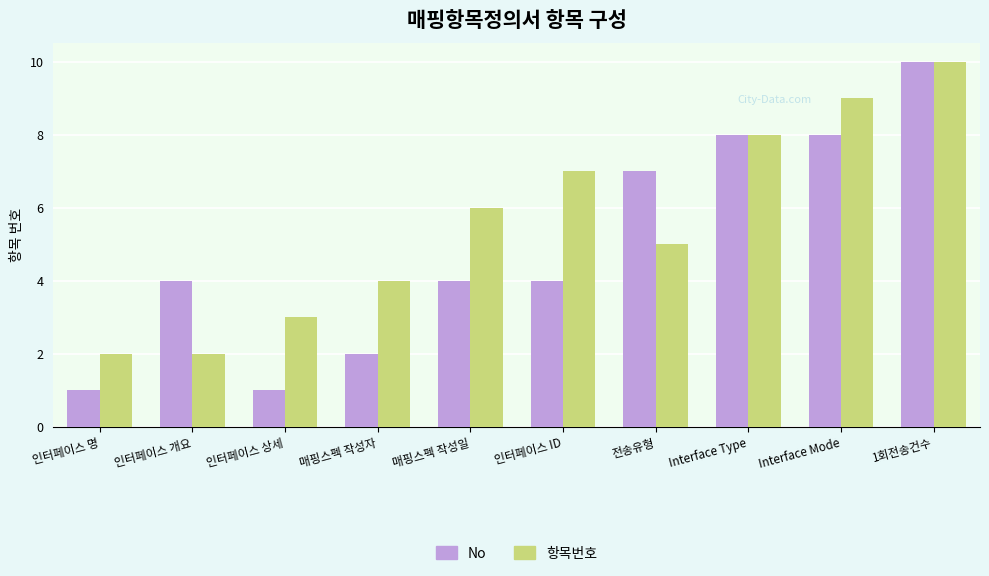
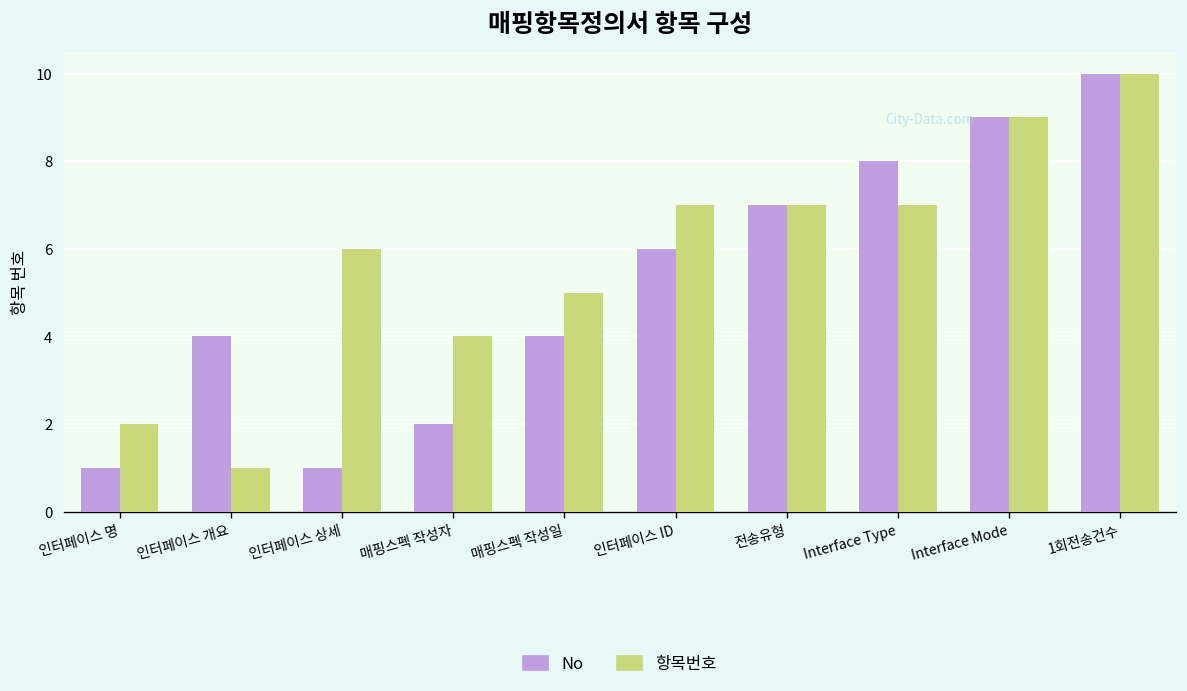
항목번호, 인터페이스 개요: 2 -> 1
항목번호, 인터페이스 상세: 3 -> 6
항목번호, 매핑스펙 작성일: 6 -> 5
No, 인터페이스 ID: 4 -> 6
항목번호, 전송유형: 5 -> 7
항목번호, Interface Type: 8 -> 7
No, Interface Mode: 8 -> 9
